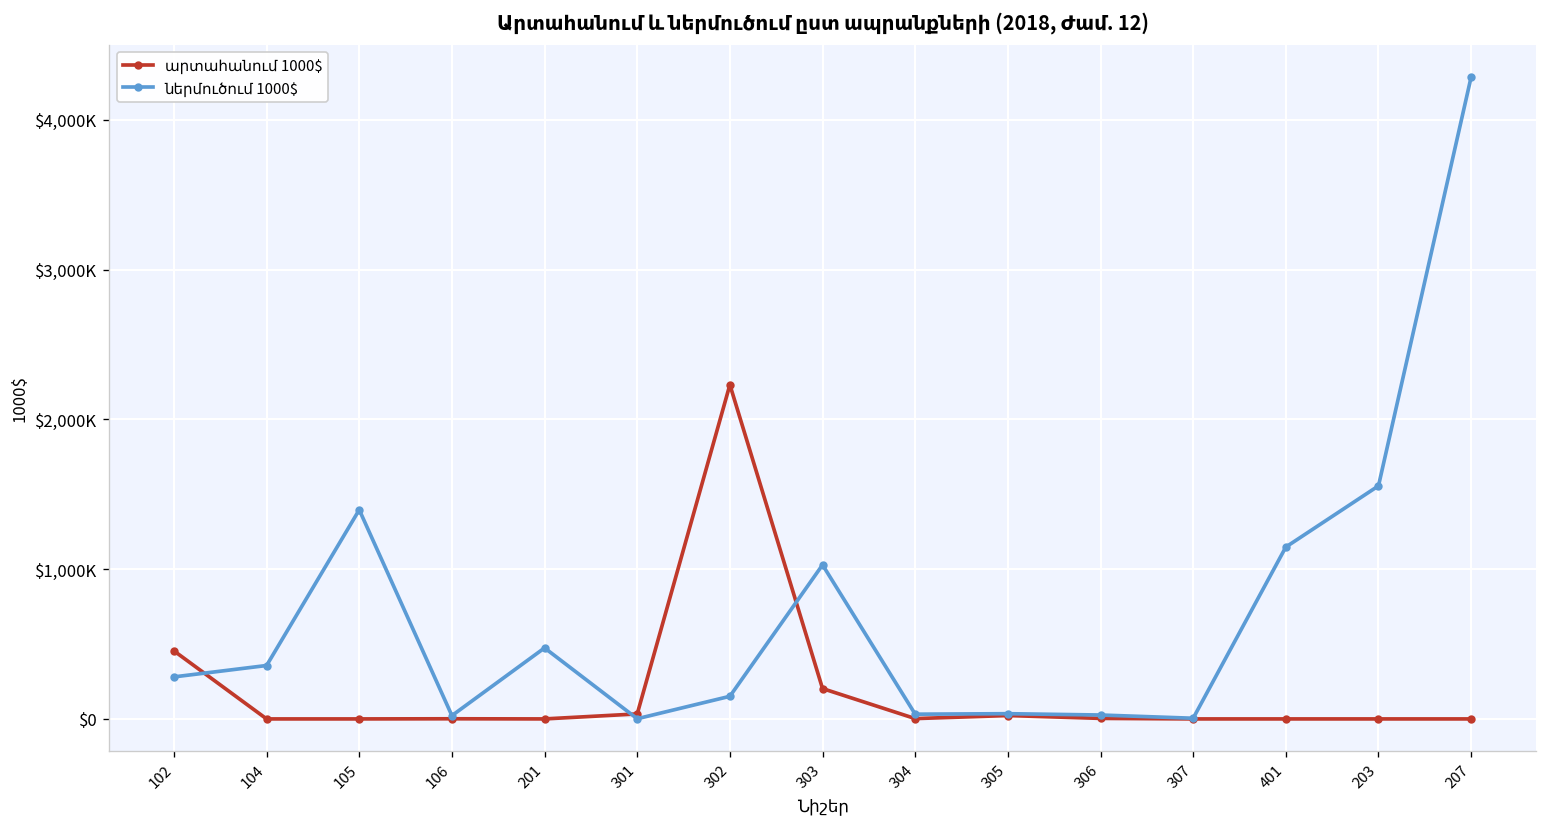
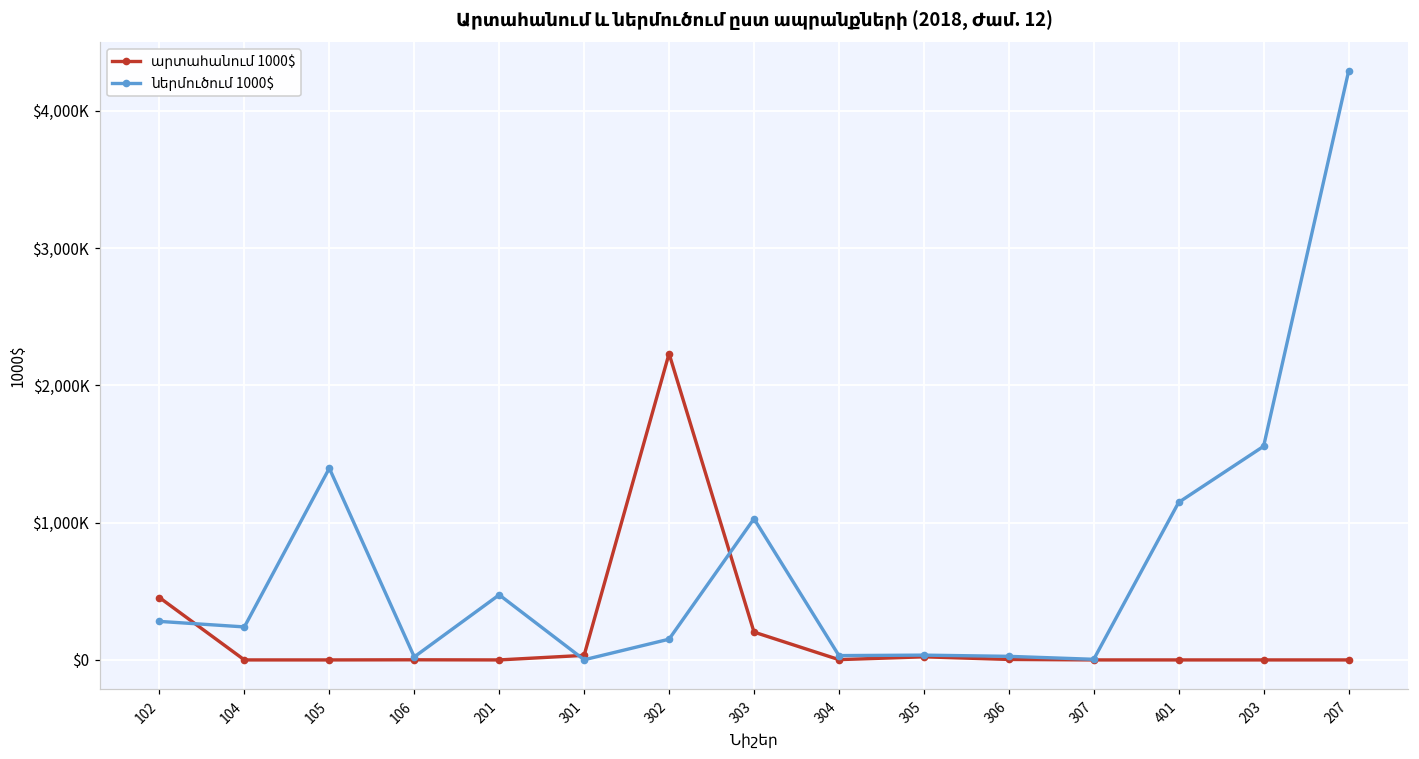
ներմուծում 1000$, 104: $360,000 -> $240,000
